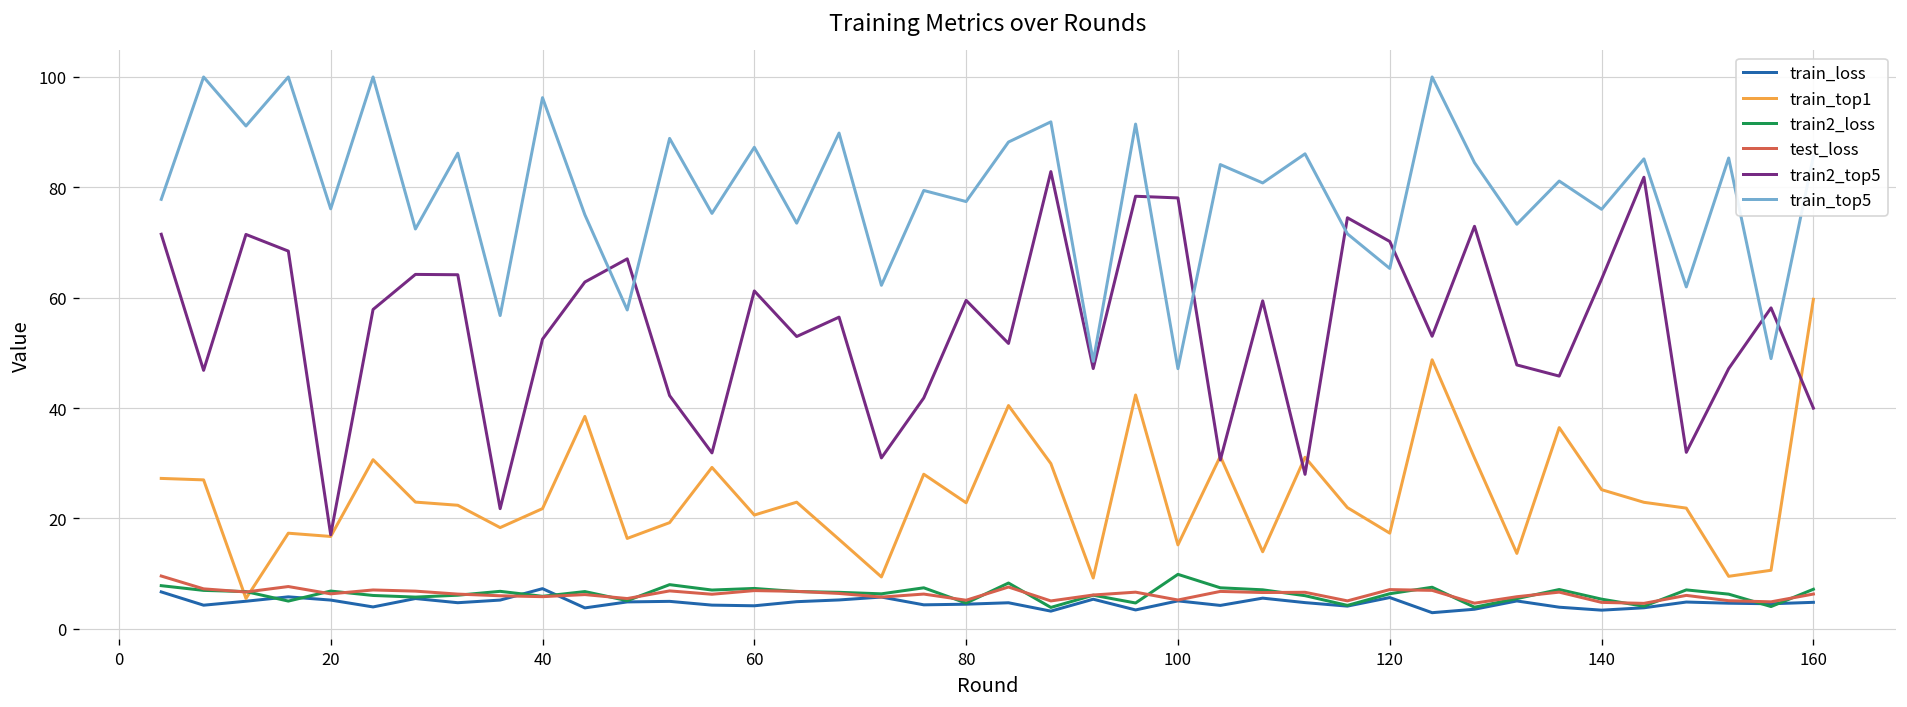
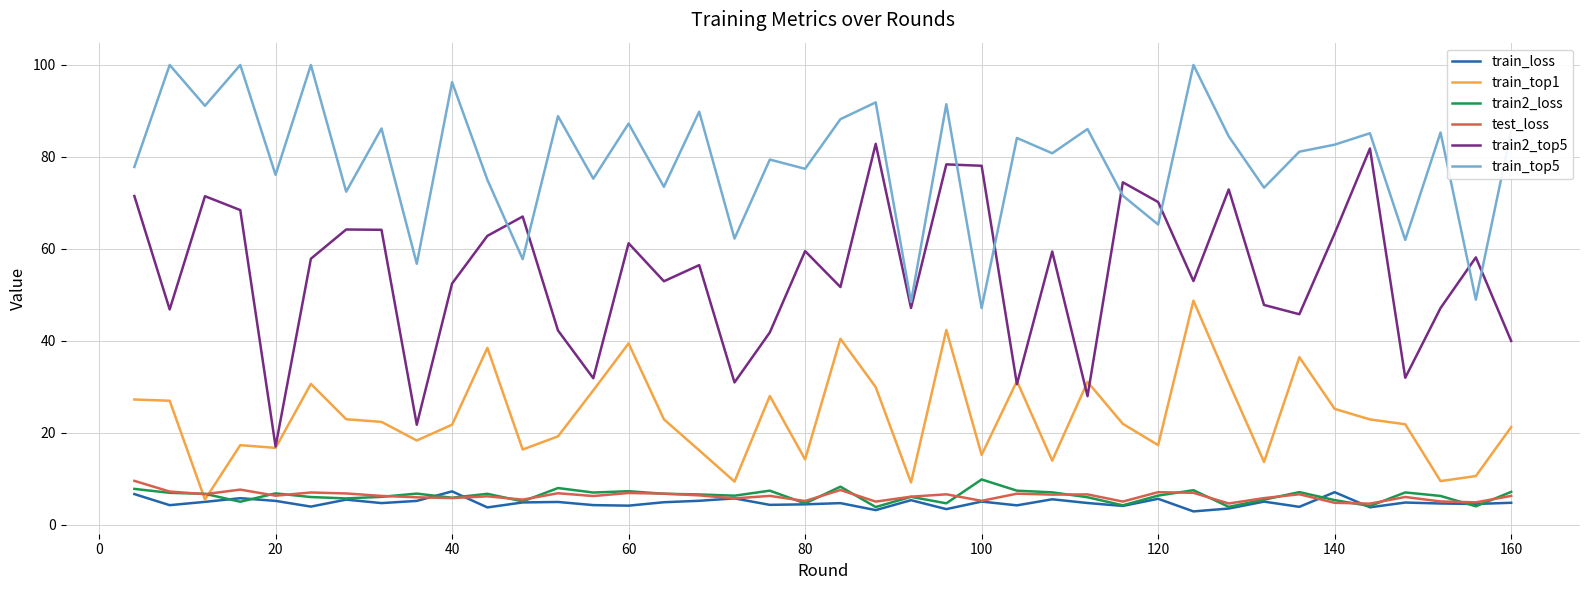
train_top1, 60: 21 -> 39
train_top1, 80: 23 -> 14
train_loss, 140: 3 -> 7
train_top5, 140: 76 -> 83
train_top1, 160: 60 -> 21
